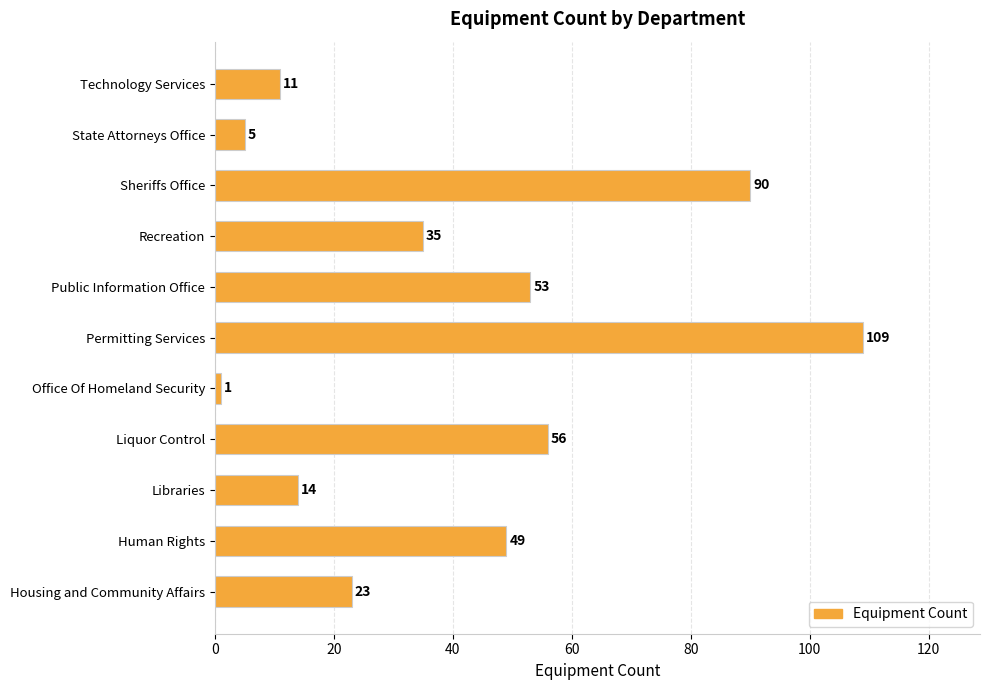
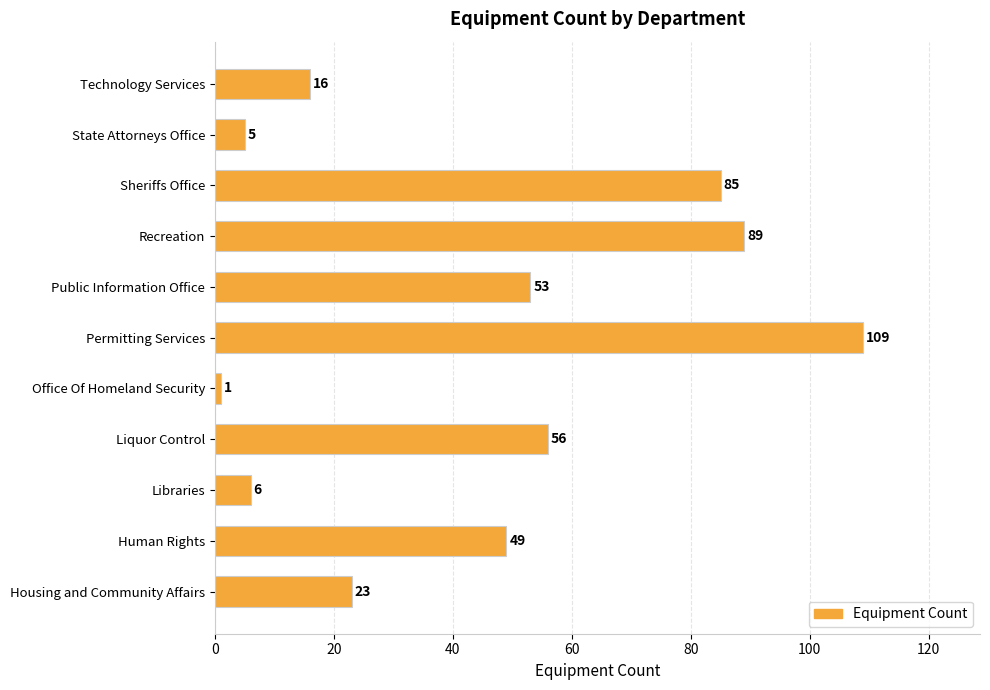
Technology Services: 11 -> 16
Sheriffs Office: 90 -> 85
Recreation: 35 -> 89
Libraries: 14 -> 6
